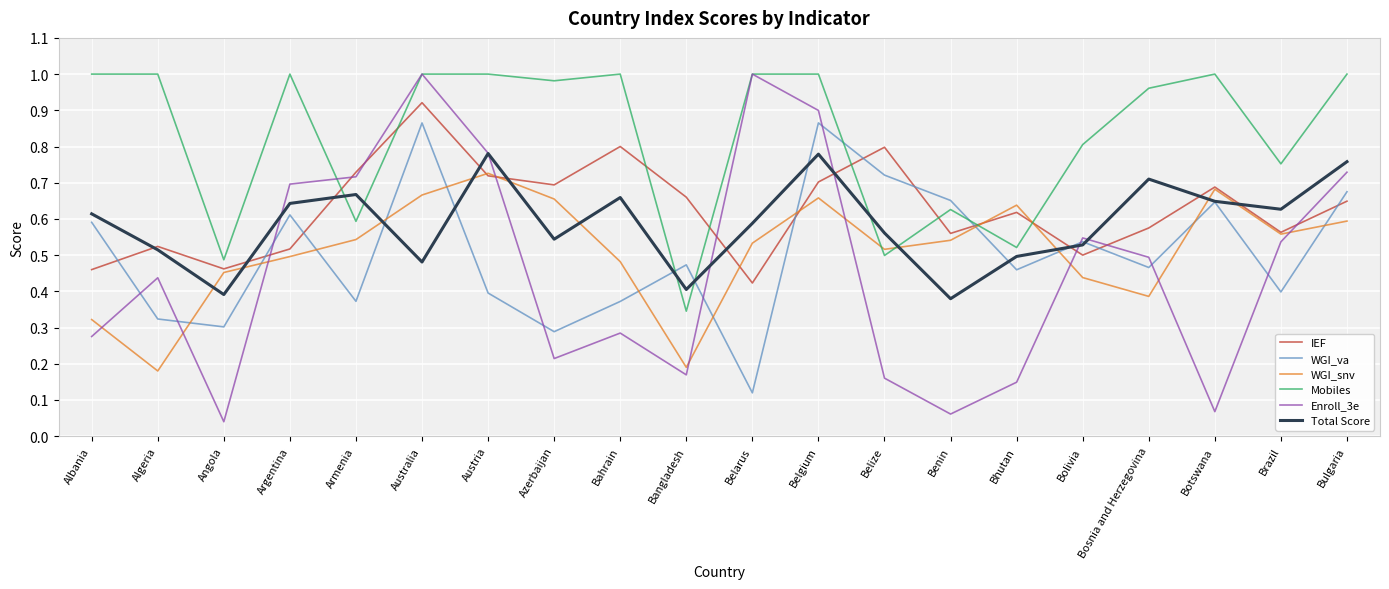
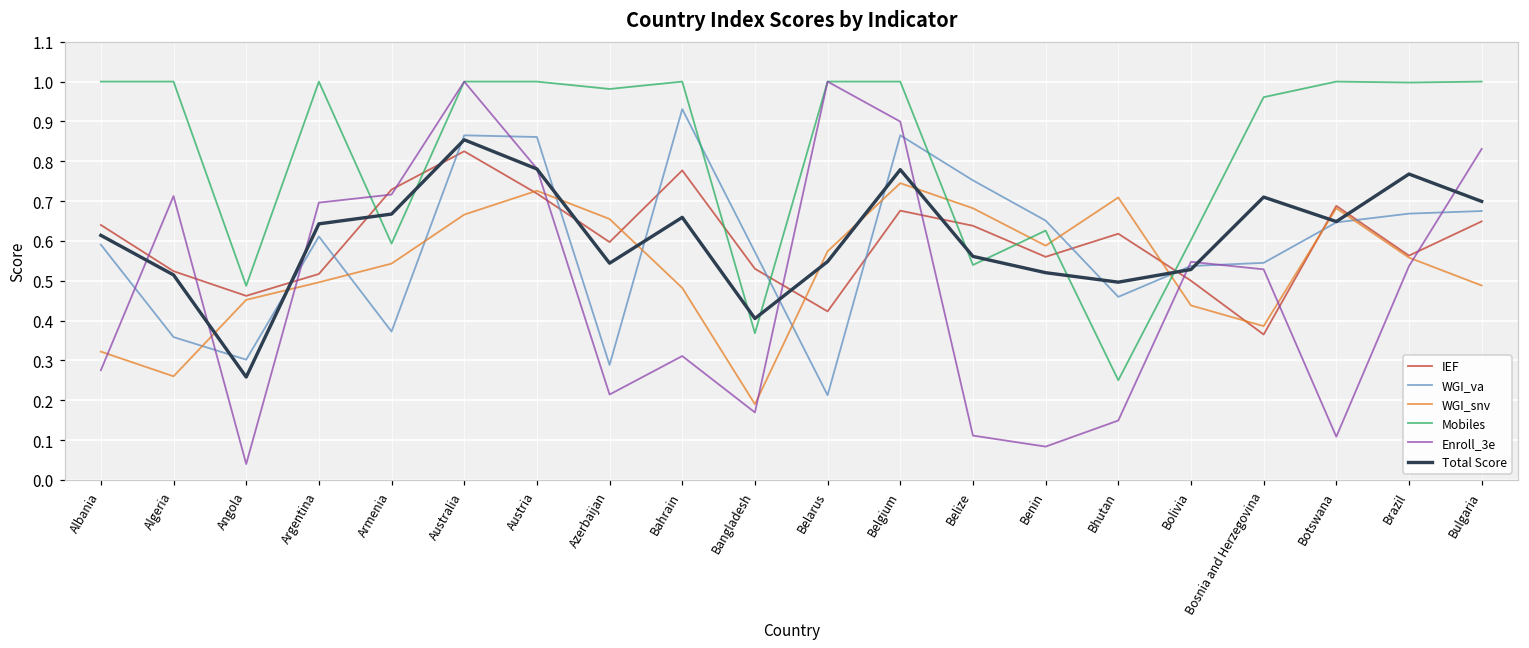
IEF, Albania: 0.46 -> 0.64
WGI_va, Algeria: 0.32 -> 0.36
WGI_snv, Algeria: 0.18 -> 0.26
Enroll_3e, Algeria: 0.44 -> 0.71
Total Score, Angola: 0.39 -> 0.26
IEF, Australia: 0.92 -> 0.83
Total Score, Australia: 0.48 -> 0.85
WGI_va, Austria: 0.40 -> 0.86
IEF, Azerbaijan: 0.69 -> 0.60
IEF, Bahrain: 0.80 -> 0.78
WGI_va, Bahrain: 0.37 -> 0.93
Enroll_3e, Bahrain: 0.28 -> 0.31
IEF, Bangladesh: 0.66 -> 0.53
WGI_va, Bangladesh: 0.47 -> 0.57
Mobiles, Bangladesh: 0.35 -> 0.37
WGI_va, Belarus: 0.12 -> 0.21
WGI_snv, Belarus: 0.53 -> 0.57
Total Score, Belarus: 0.59 -> 0.55
IEF, Belgium: 0.70 -> 0.68
WGI_snv, Belgium: 0.66 -> 0.75
IEF, Belize: 0.80 -> 0.64
WGI_va, Belize: 0.72 -> 0.75
WGI_snv, Belize: 0.52 -> 0.68
Mobiles, Belize: 0.50 -> 0.54
Enroll_3e, Belize: 0.16 -> 0.11
WGI_snv, Benin: 0.54 -> 0.59
Enroll_3e, Benin: 0.06 -> 0.08
Total Score, Benin: 0.38 -> 0.52
WGI_snv, Bhutan: 0.64 -> 0.71
Mobiles, Bhutan: 0.52 -> 0.25
Mobiles, Bolivia: 0.81 -> 0.60
IEF, Bosnia and Herzegovina: 0.58 -> 0.37
WGI_va, Bosnia and Herzegovina: 0.47 -> 0.54
Enroll_3e, Bosnia and Herzegovina: 0.49 -> 0.53
Enroll_3e, Botswana: 0.07 -> 0.11
WGI_va, Brazil: 0.40 -> 0.67
Mobiles, Brazil: 0.75 -> 1.00
Total Score, Brazil: 0.63 -> 0.77
WGI_snv, Bulgaria: 0.59 -> 0.49
Enroll_3e, Bulgaria: 0.73 -> 0.83
Total Score, Bulgaria: 0.76 -> 0.70
